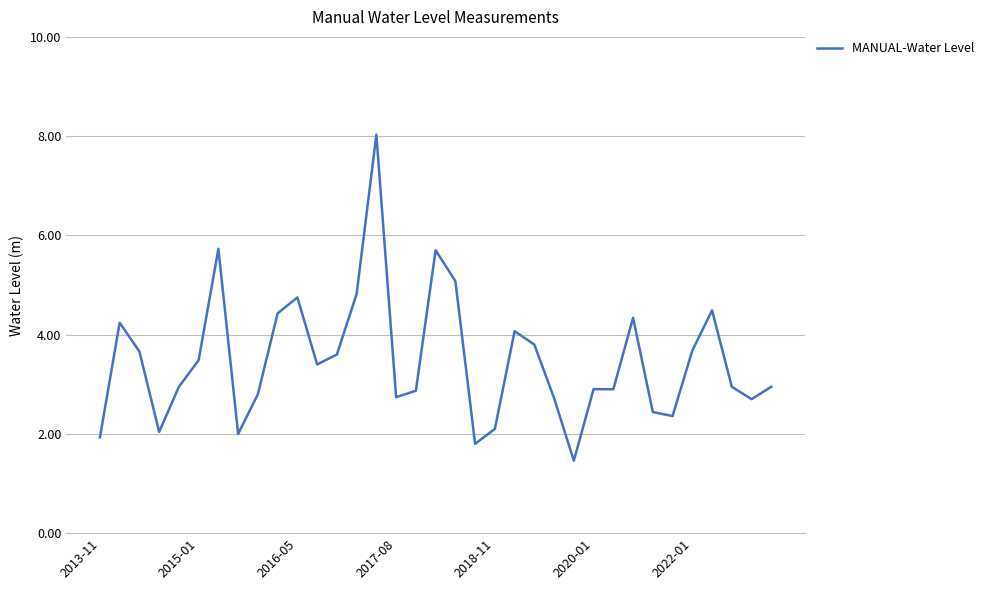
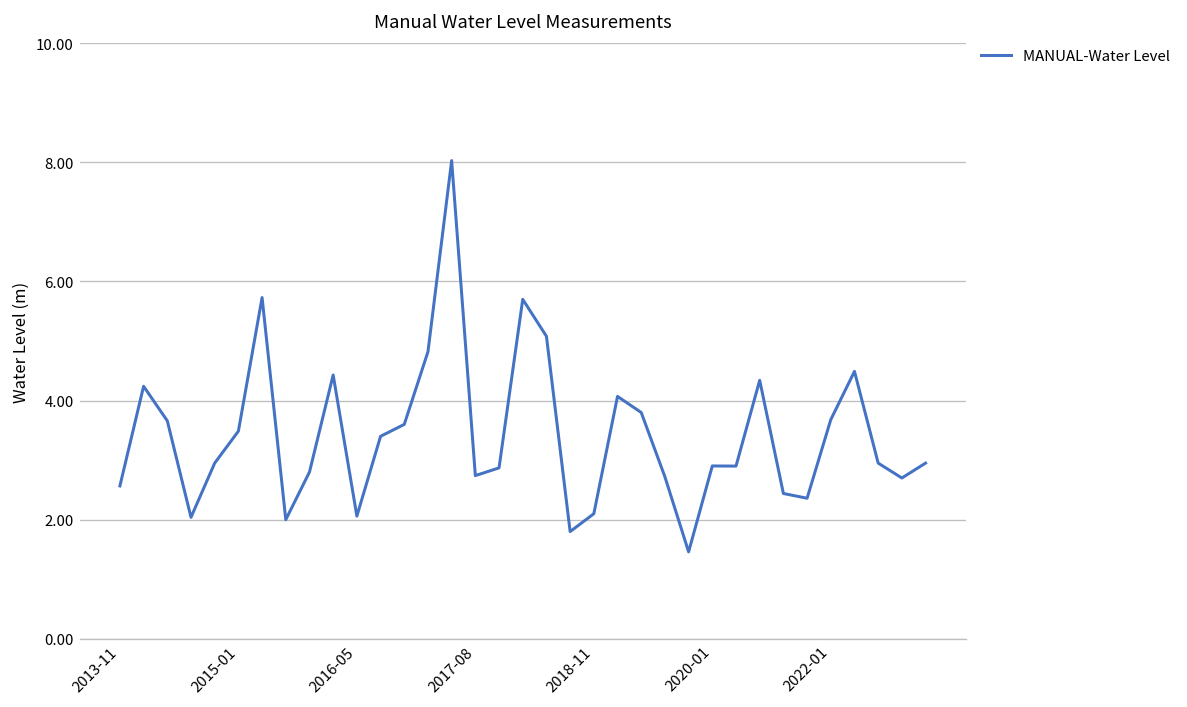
2013-11: 1.9 -> 2.6
2016-05: 4.8 -> 2.1
